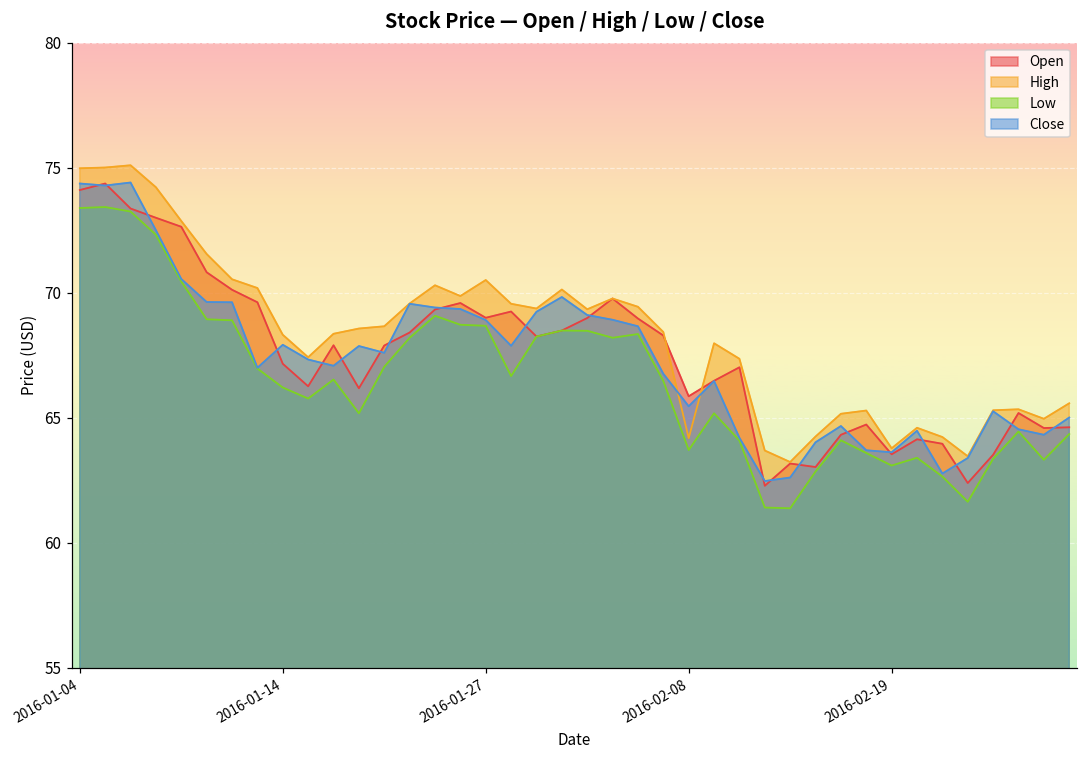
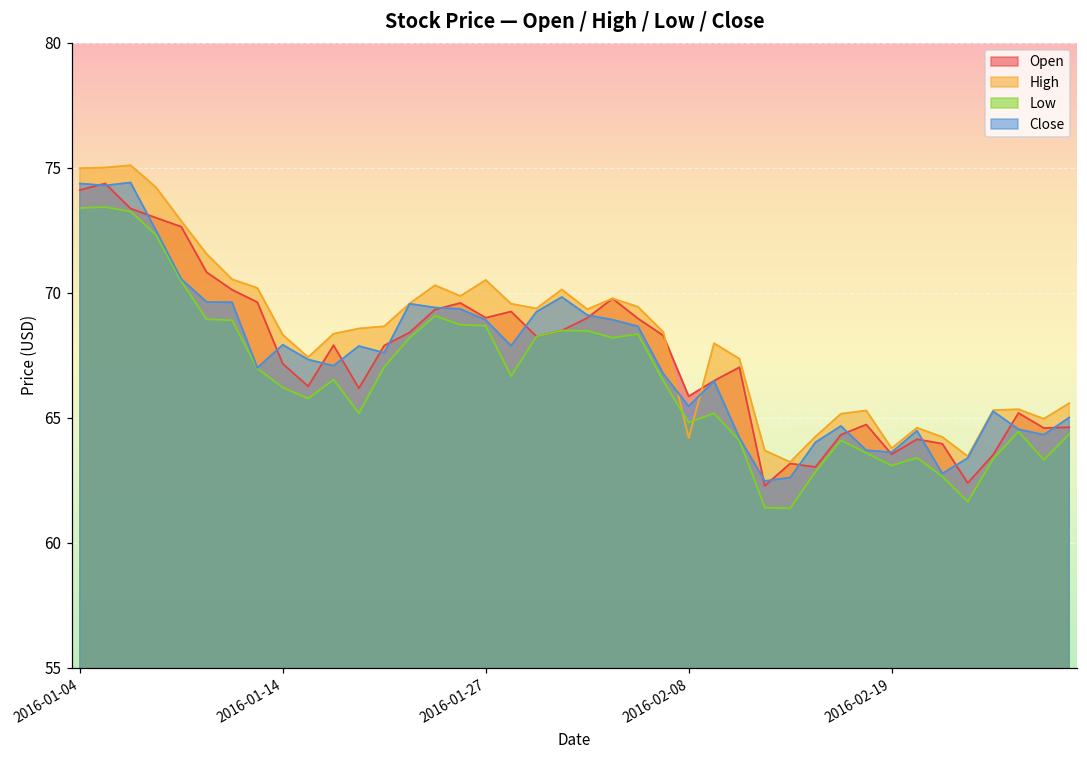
Low, 2016-02-08: 63.7 -> 64.8
